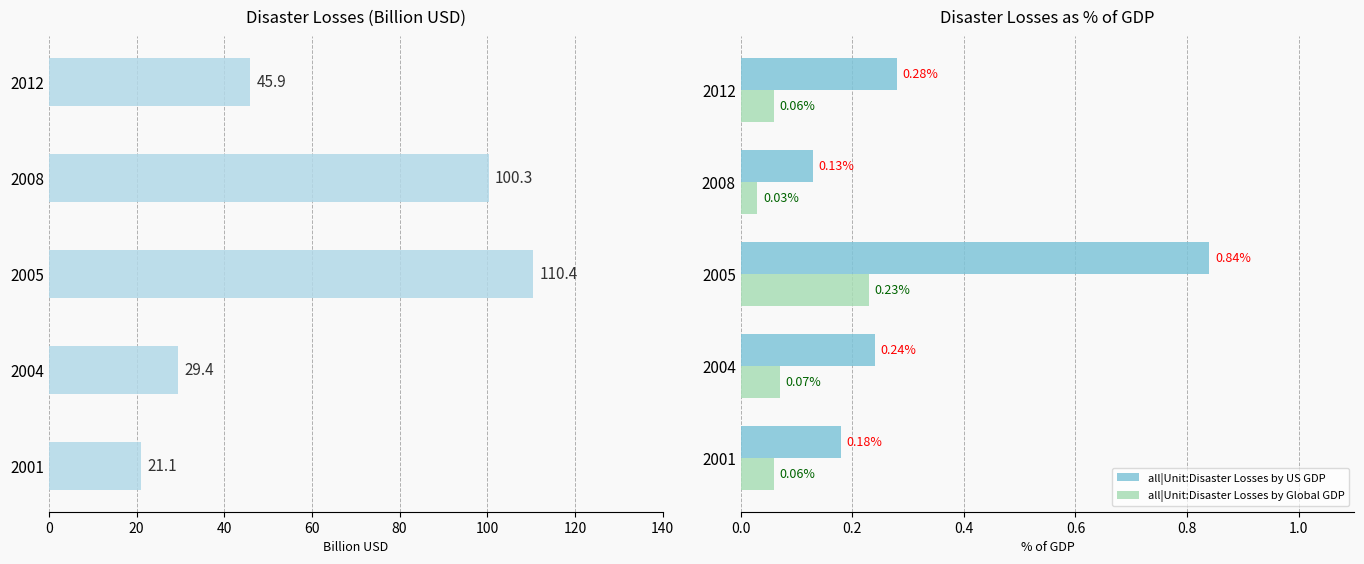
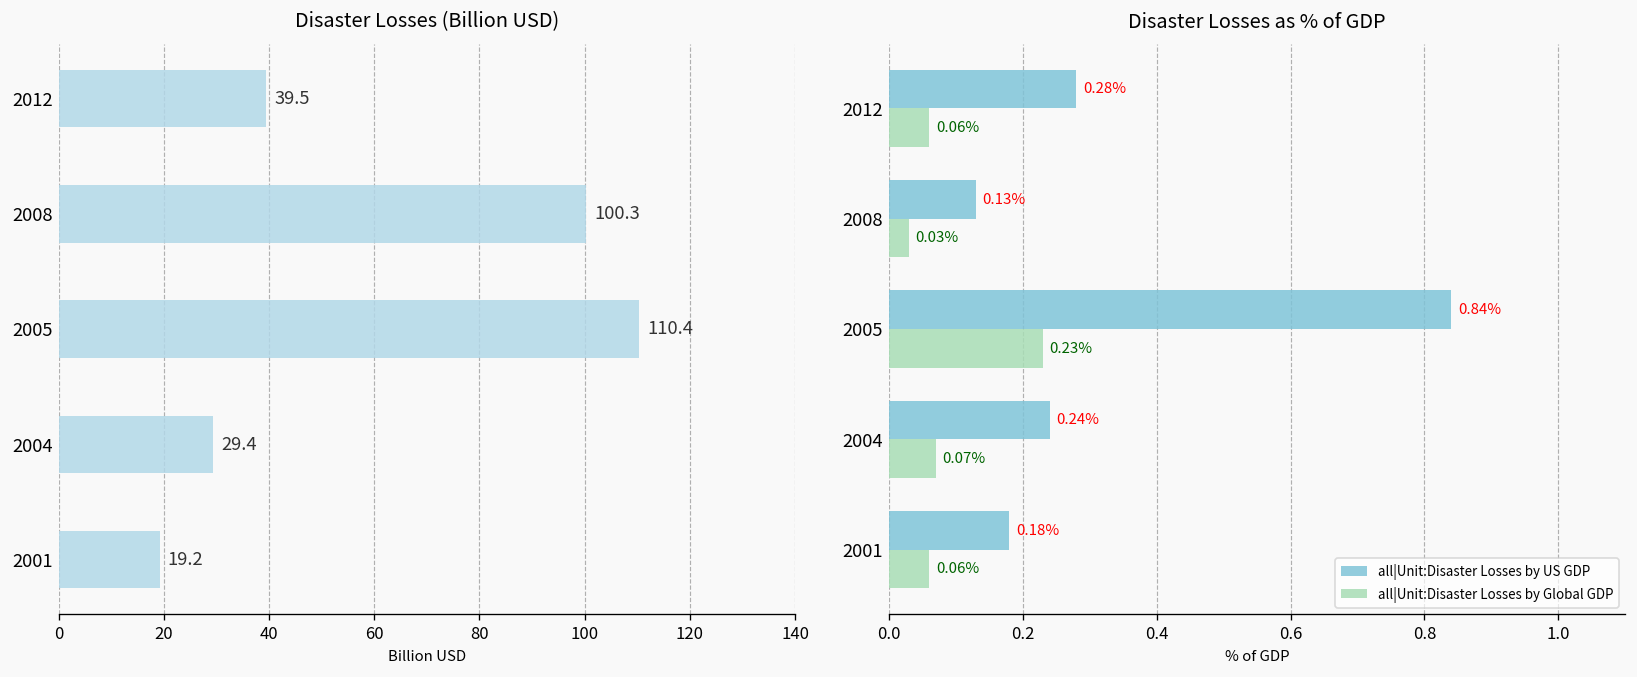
Disaster Losses (Billion USD), 2012: 45.9 -> 39.5
Disaster Losses (Billion USD), 2001: 21.1 -> 19.2
